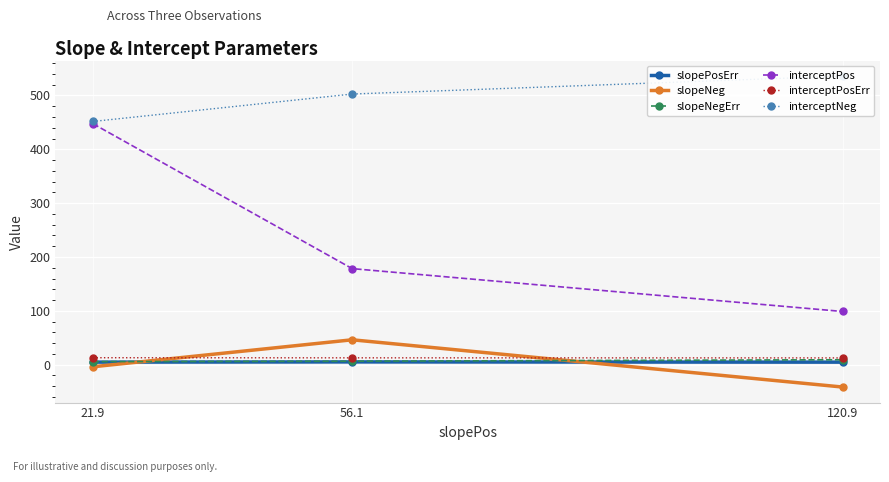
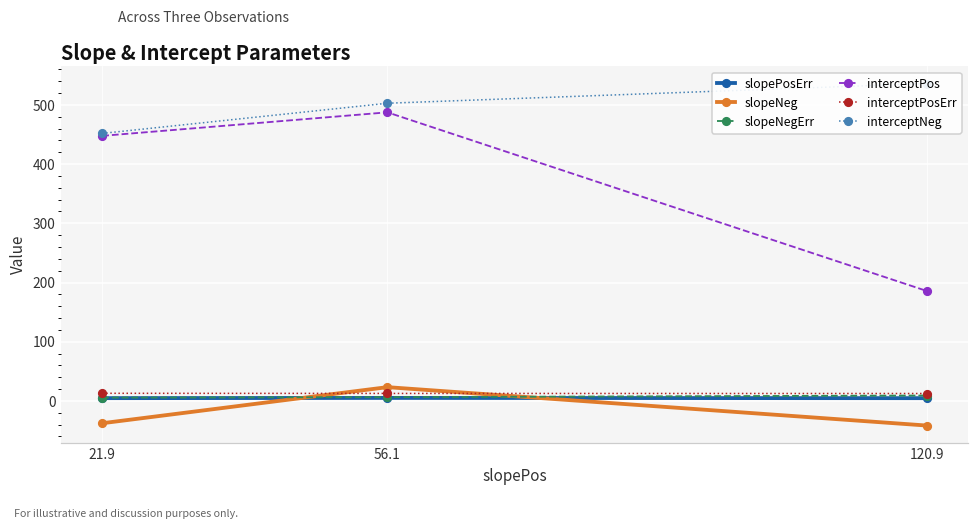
slopeNeg, 21.9: 0 -> -40
slopeNeg, 56.1: 50 -> 20
interceptPos, 56.1: 180 -> 490
interceptPos, 120.9: 100 -> 190
